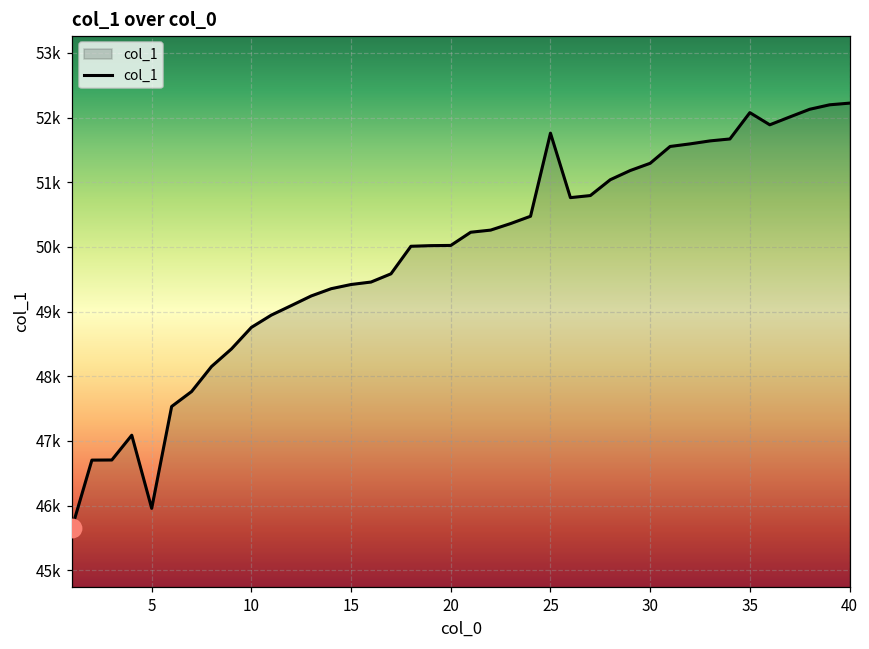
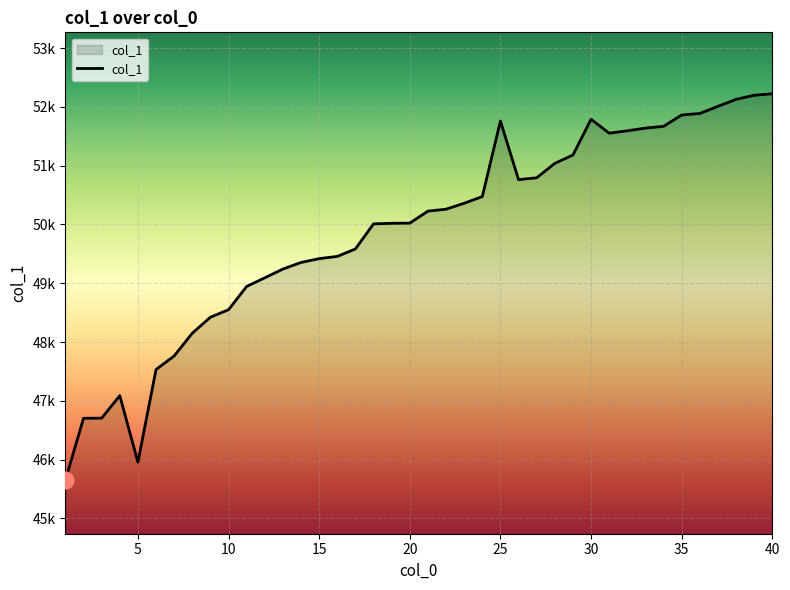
col_1, 10: 48800 -> 48600
col_1, 30: 51300 -> 51800
col_1, 35: 52100 -> 51900
